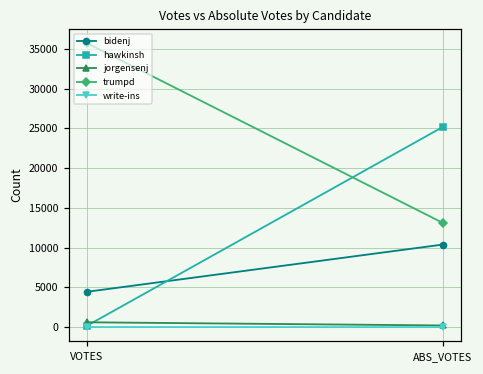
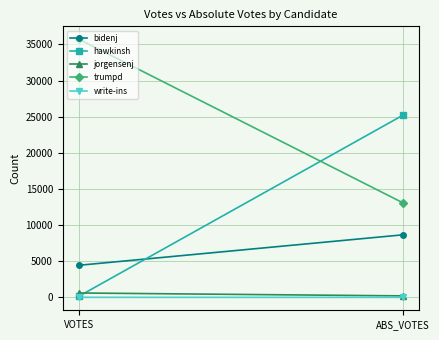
bidenj, ABS_VOTES: 10000 -> 9000
